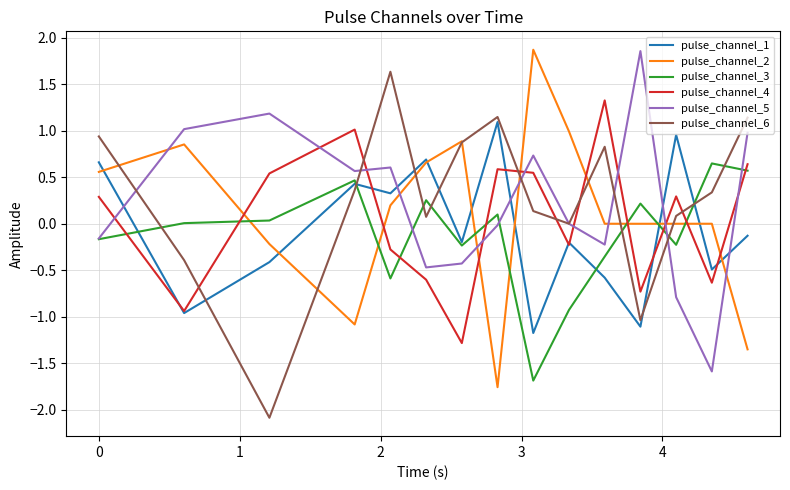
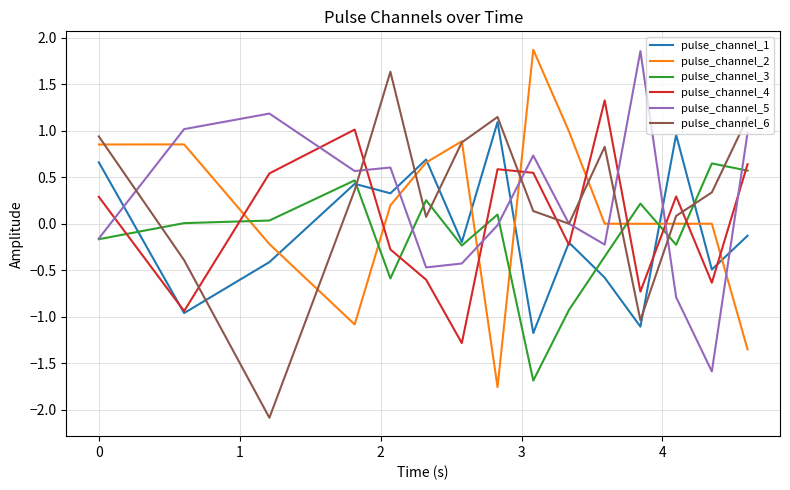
pulse_channel_2, 0: 0.6 -> 0.9
